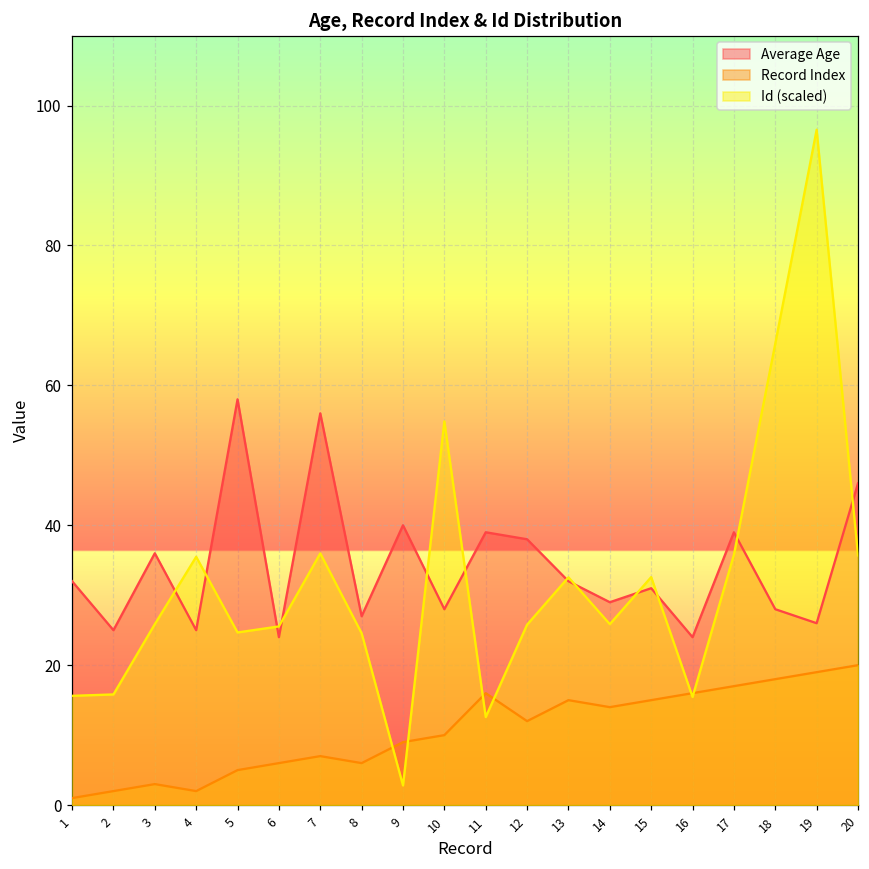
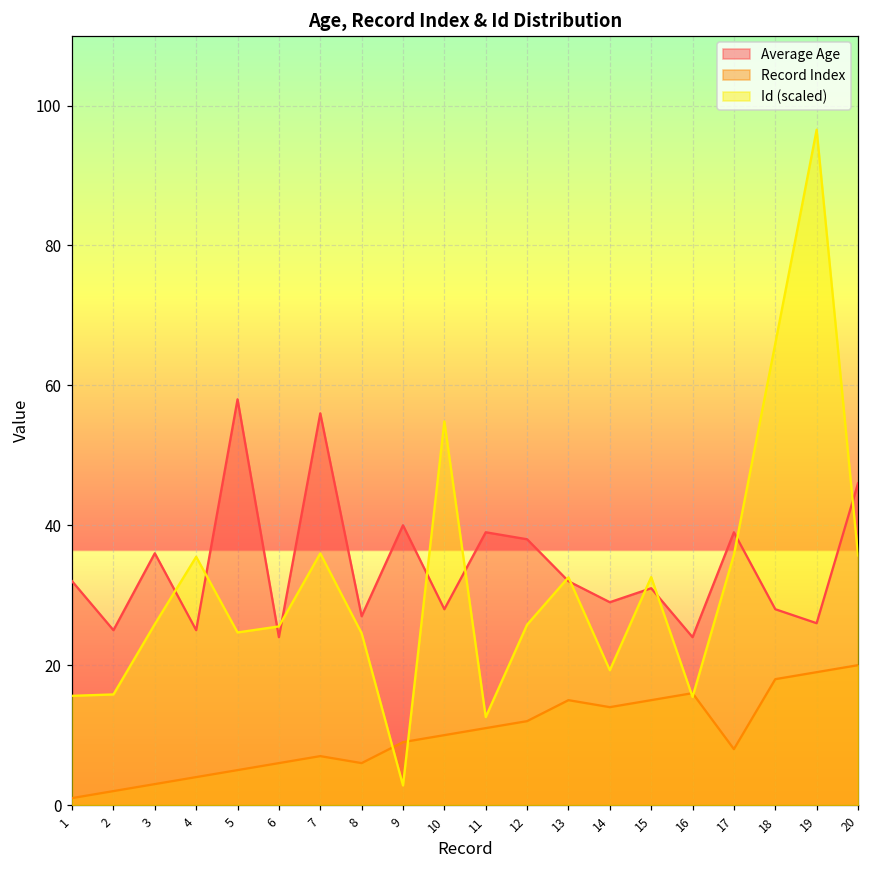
Record Index, 4: 2 -> 4
Record Index, 11: 16 -> 11
Id (scaled), 14: 26 -> 19
Record Index, 17: 17 -> 8
